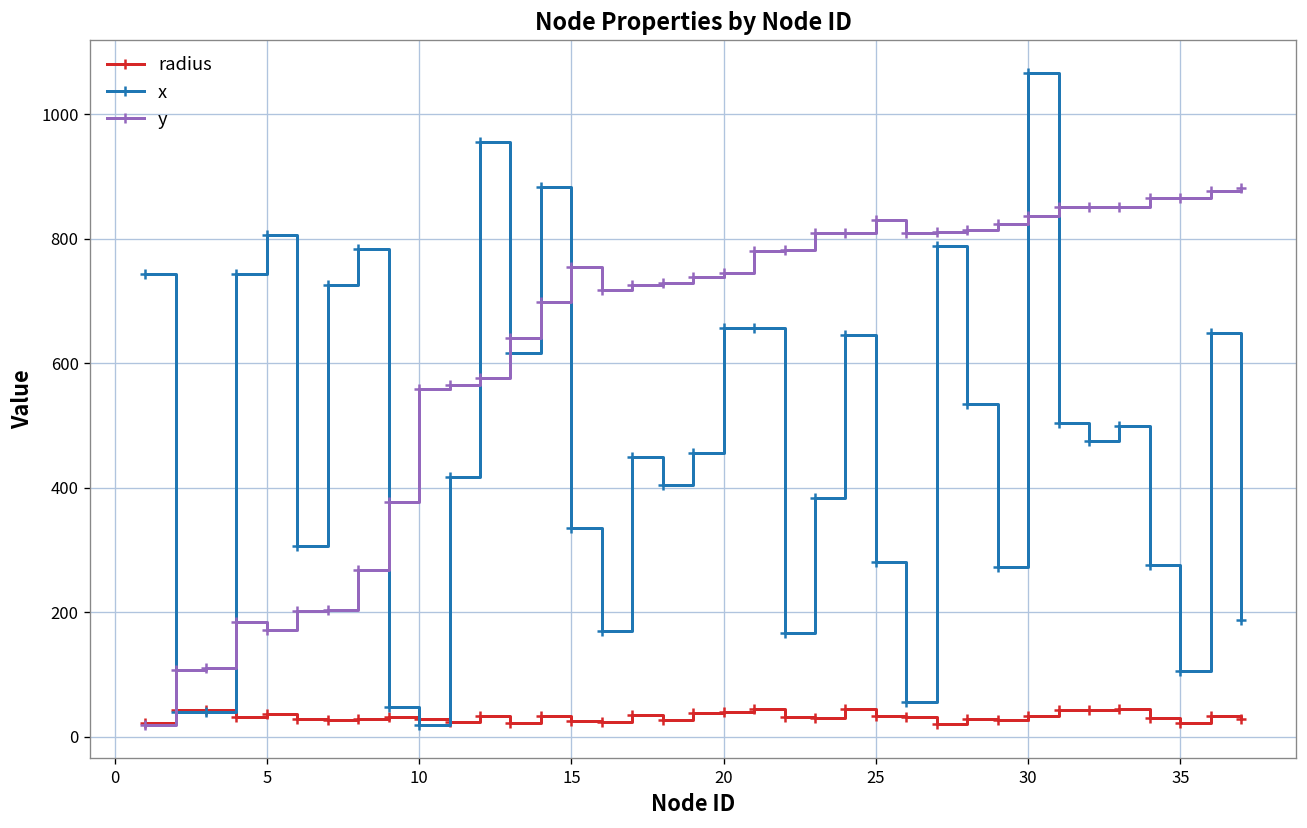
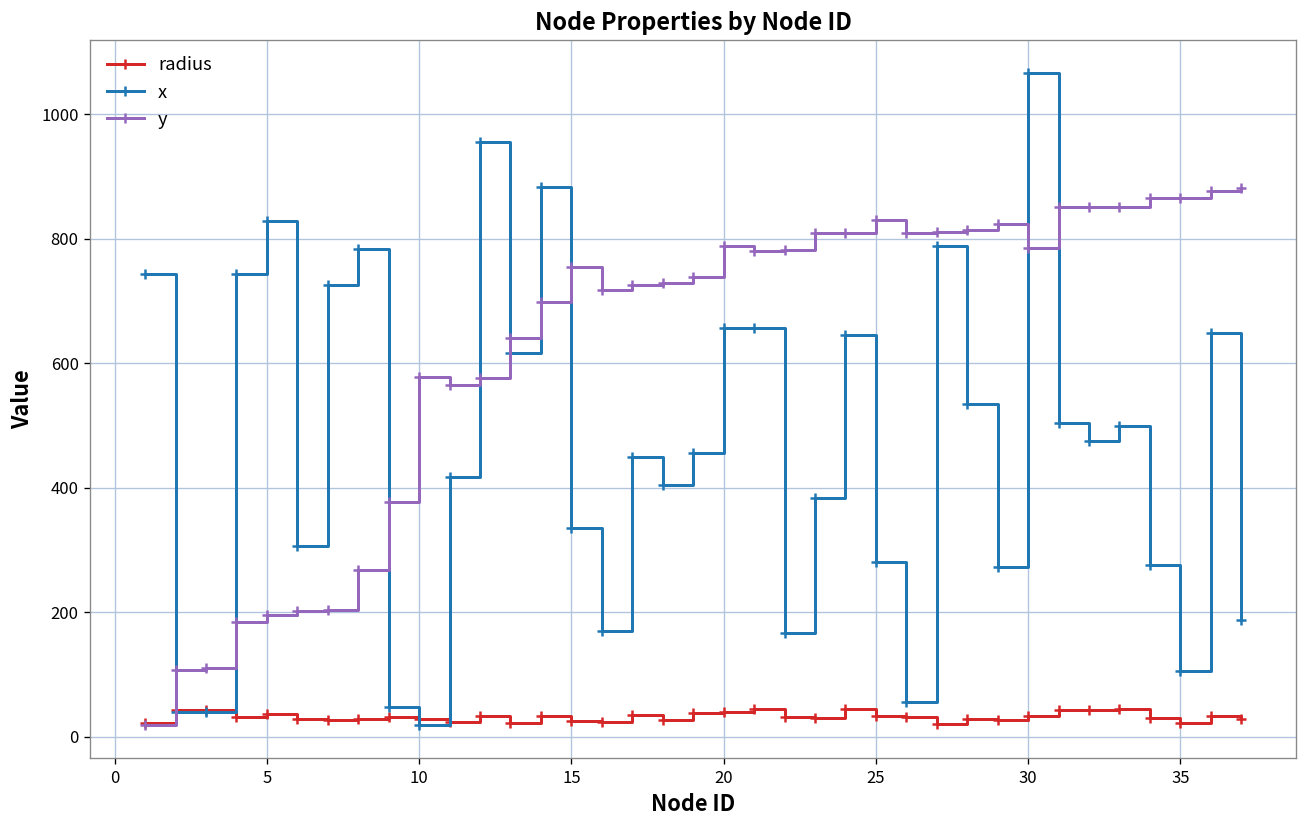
x, 5: 810 -> 830
y, 5: 170 -> 200
y, 10: 560 -> 580
y, 20: 750 -> 790
y, 30: 840 -> 790
